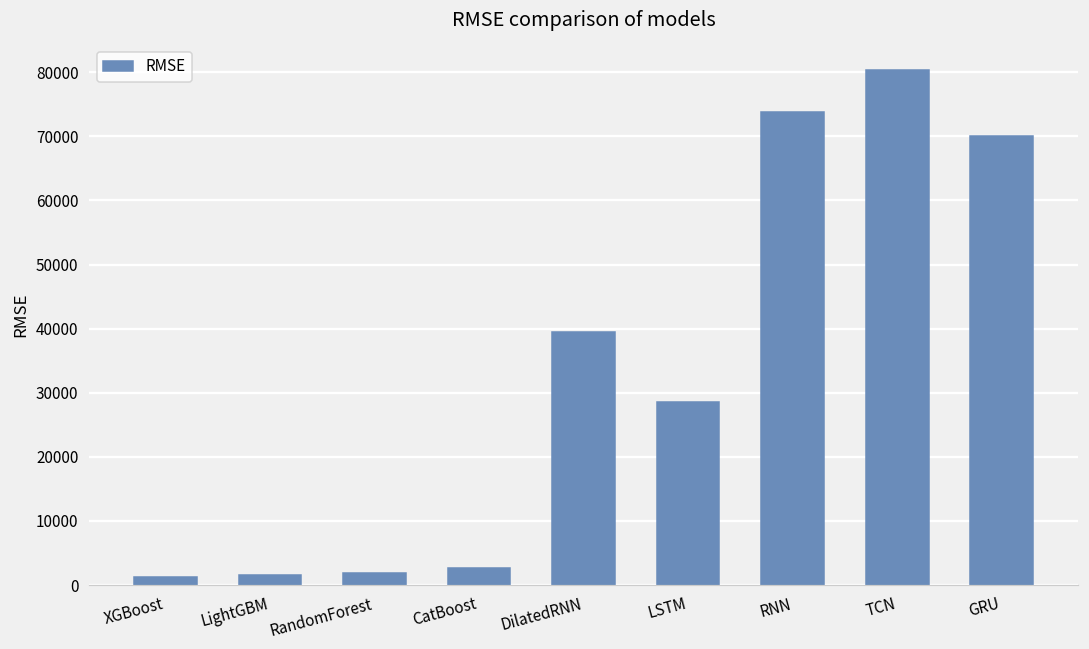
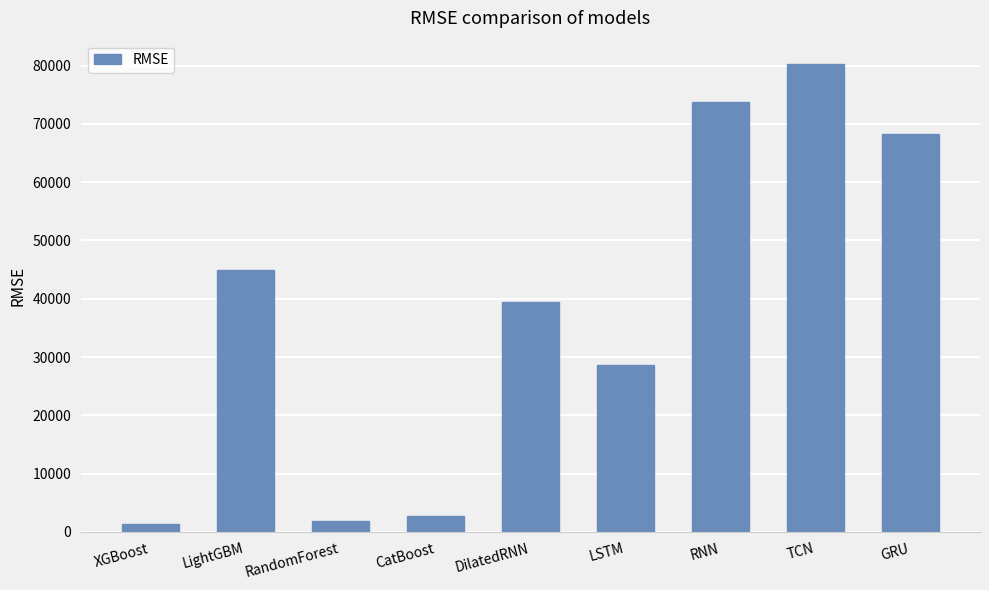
LightGBM: 2000 -> 45000
GRU: 70000 -> 68000
